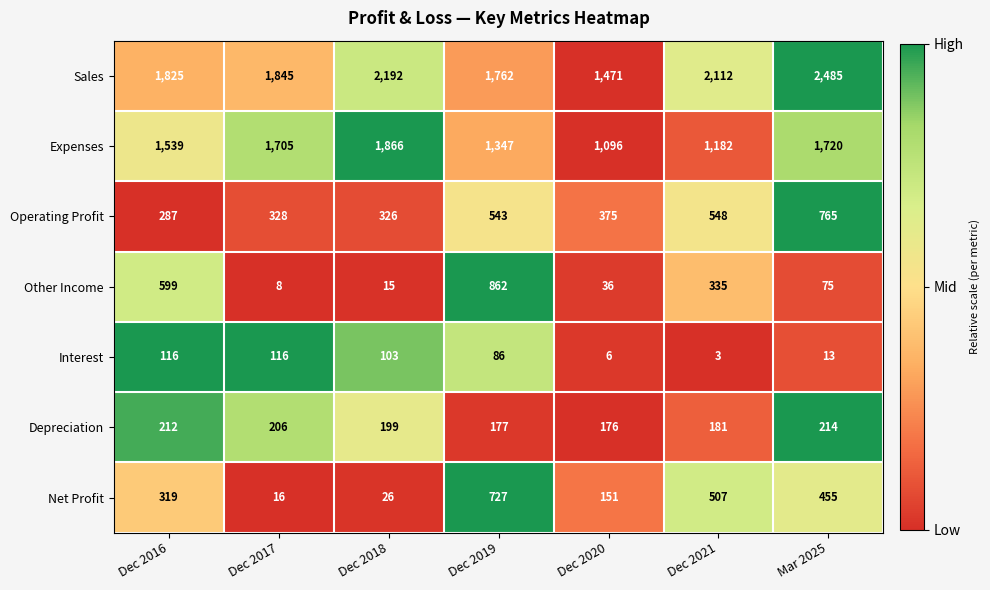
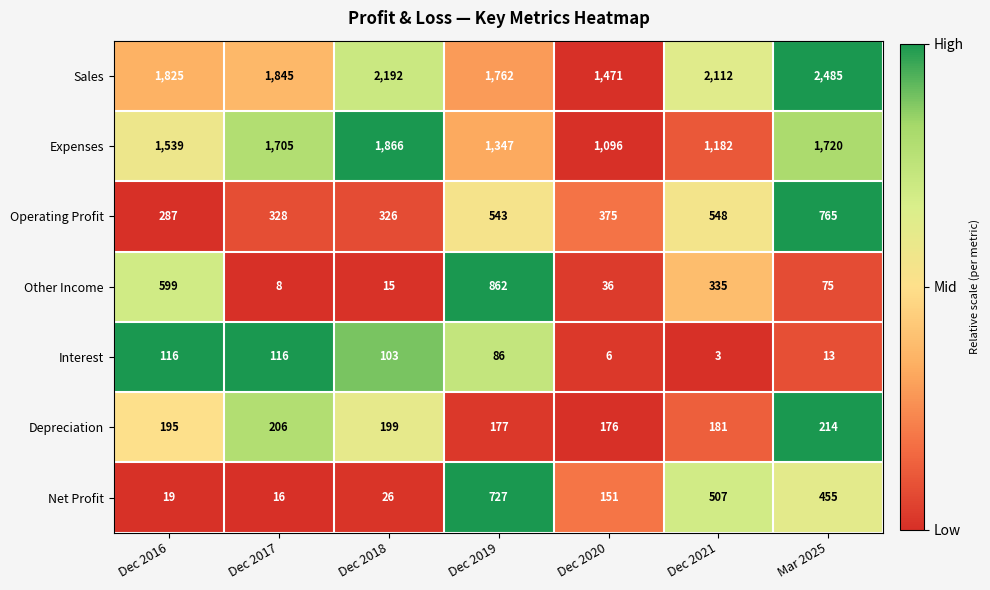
Depreciation, Dec 2016: 212 -> 195
Net Profit, Dec 2016: 319 -> 19
